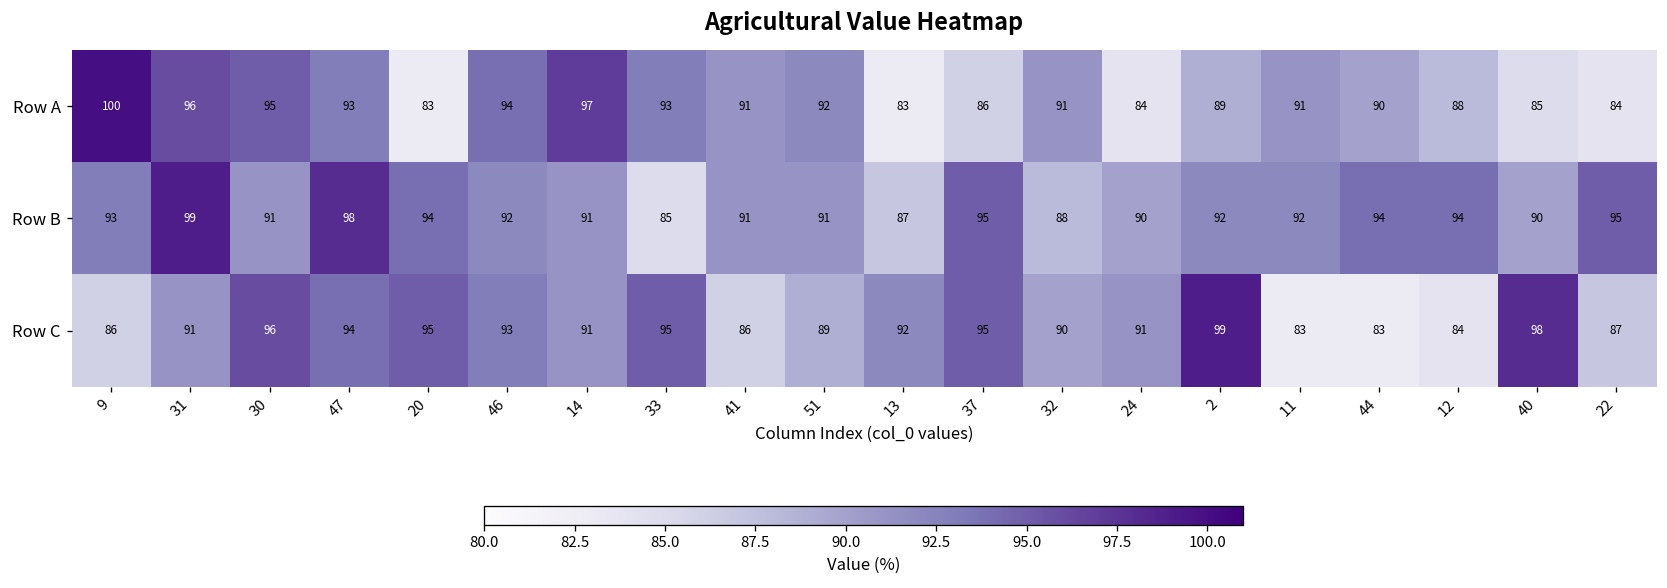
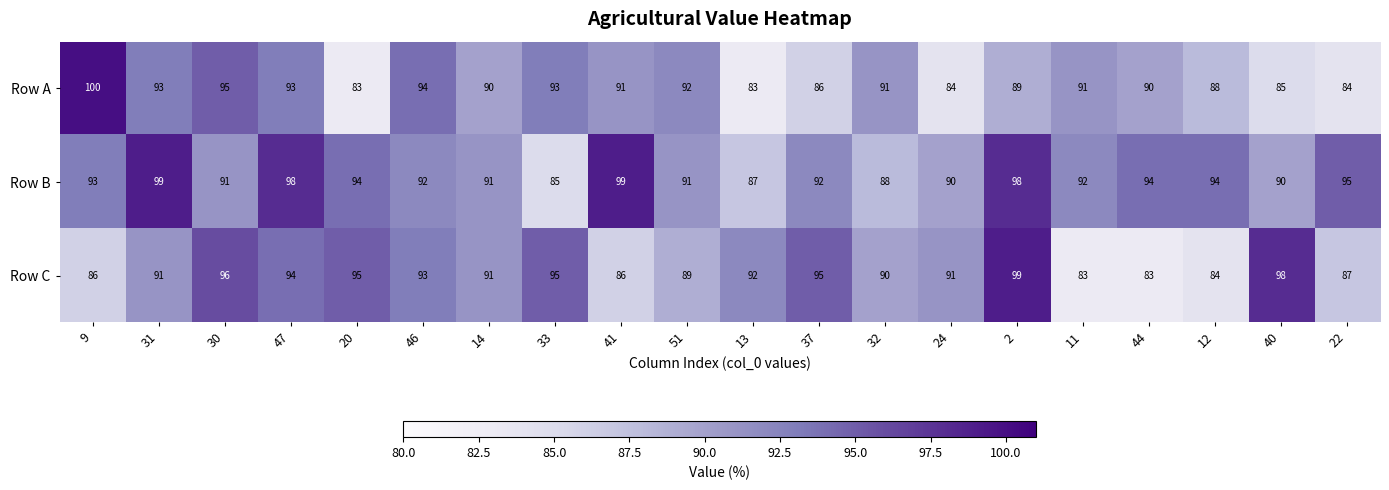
Row A, 31: 96 -> 93
Row A, 14: 97 -> 90
Row B, 41: 91 -> 99
Row B, 37: 95 -> 92
Row B, 2: 92 -> 98
